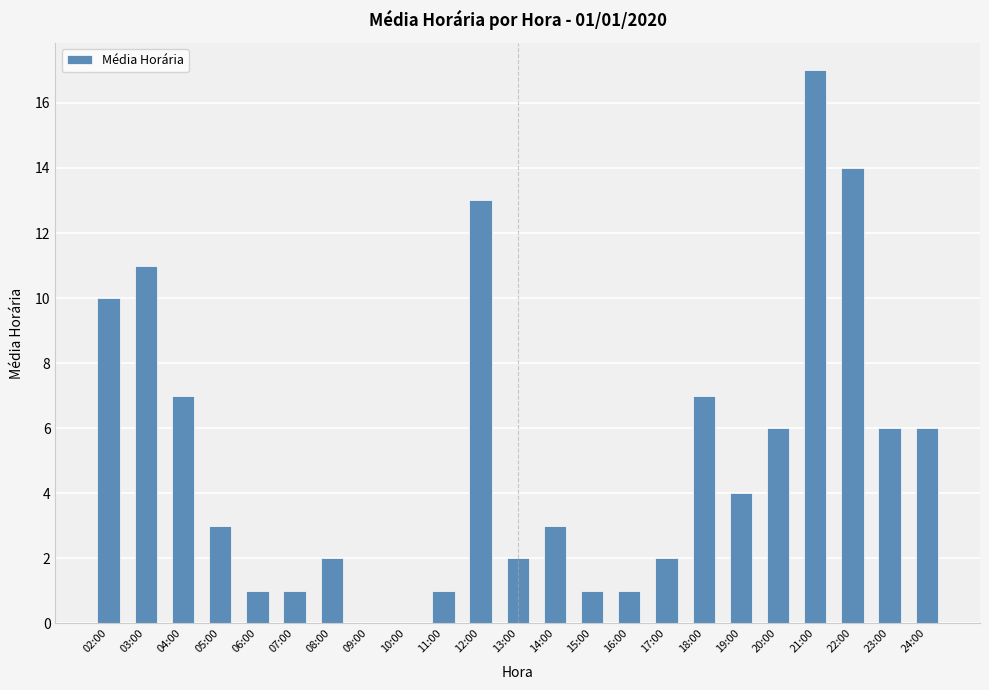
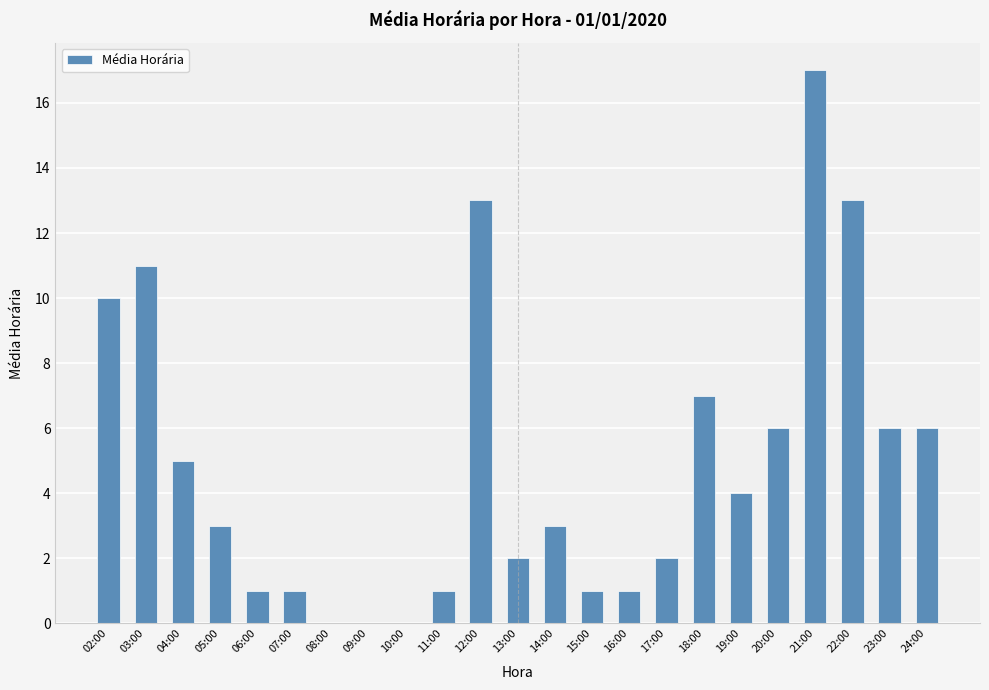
04:00: 7 -> 5
08:00: 2 -> 0
22:00: 14 -> 13
